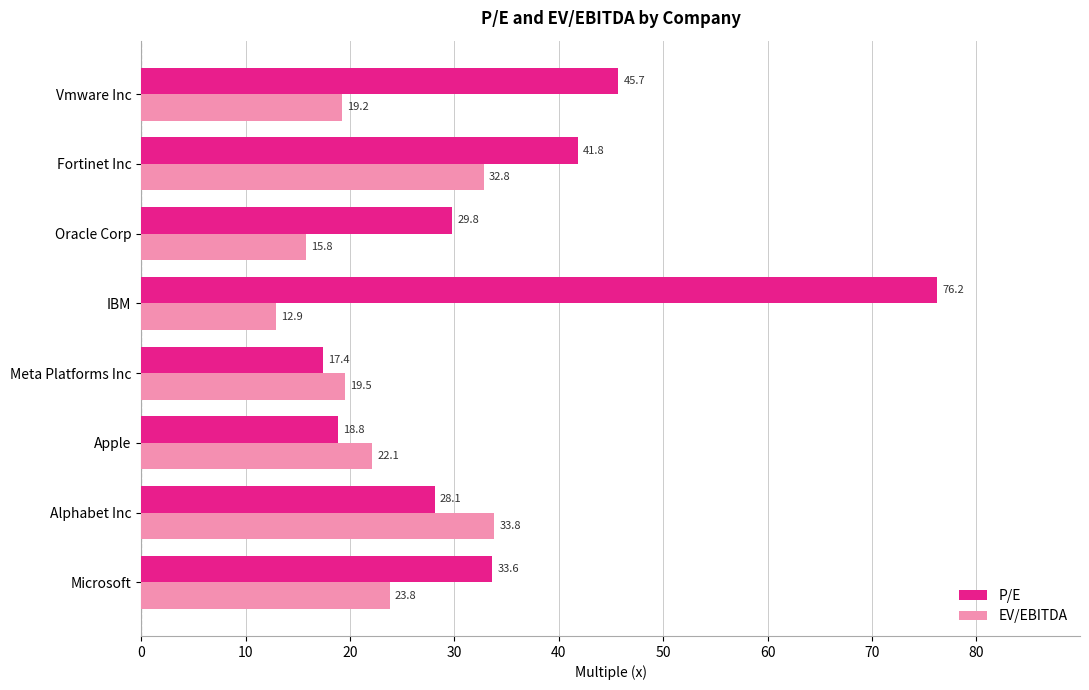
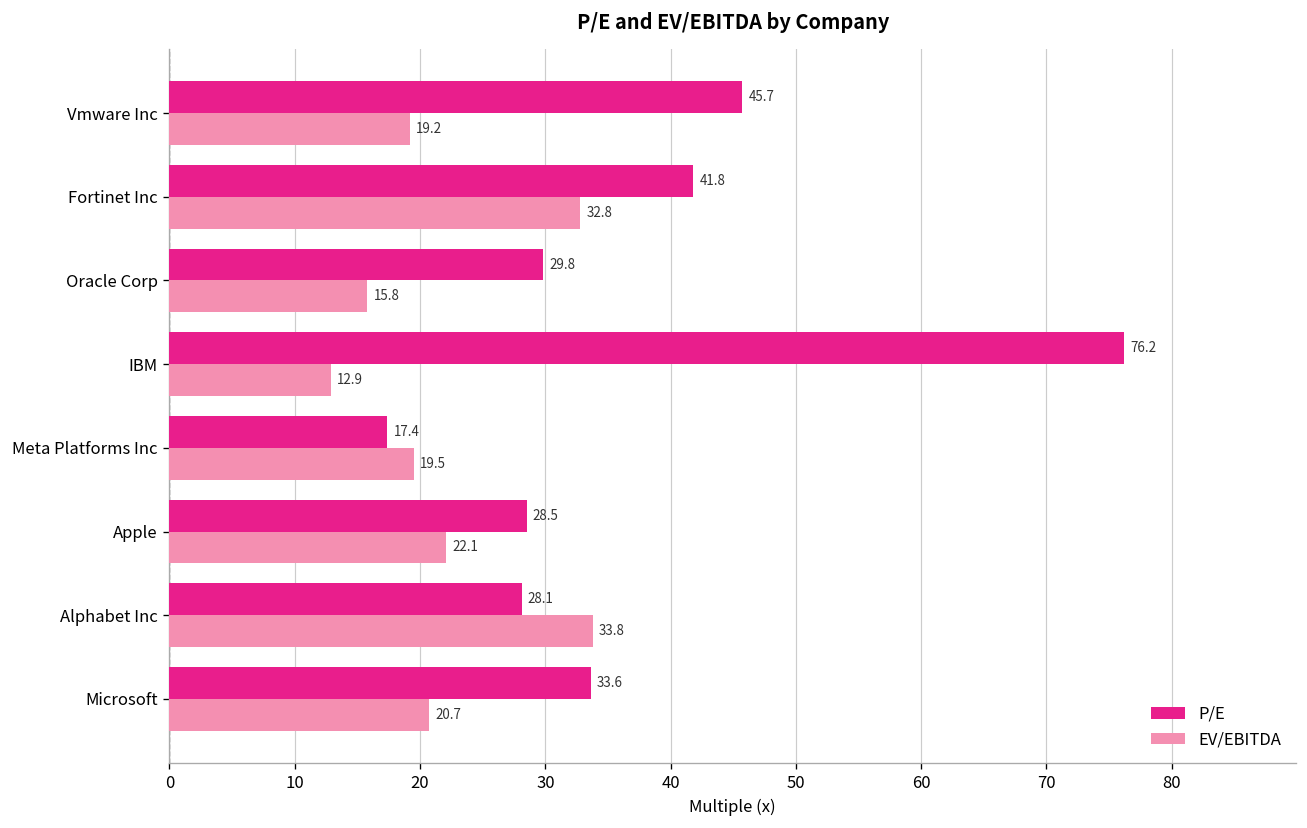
P/E, Apple: 18.8 -> 28.5
EV/EBITDA, Microsoft: 23.8 -> 20.7
